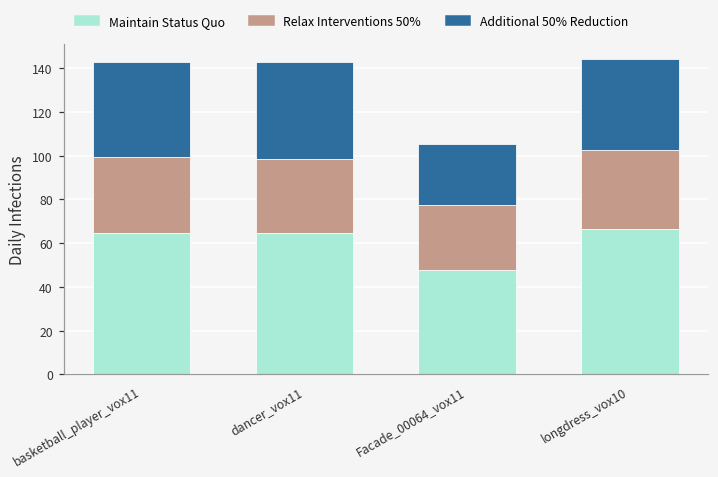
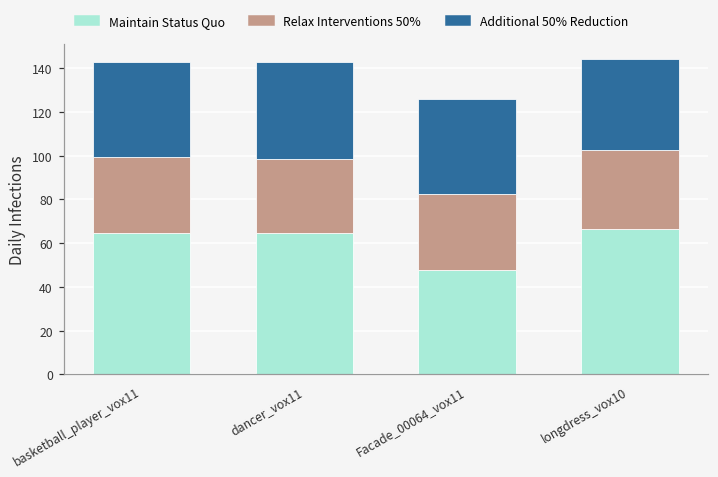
Relax Interventions 50%, Facade_00064_vox11: 30 -> 34
Additional 50% Reduction, Facade_00064_vox11: 28 -> 43
